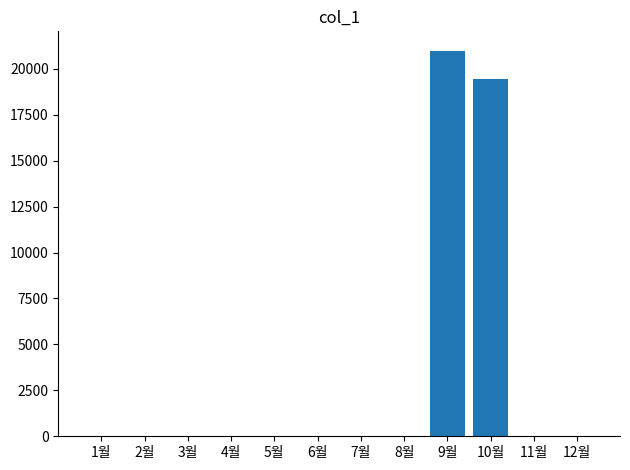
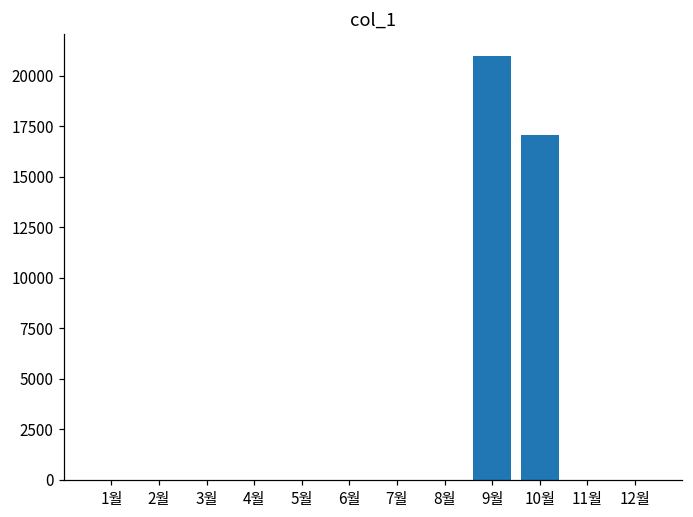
10월: 19400 -> 17100
